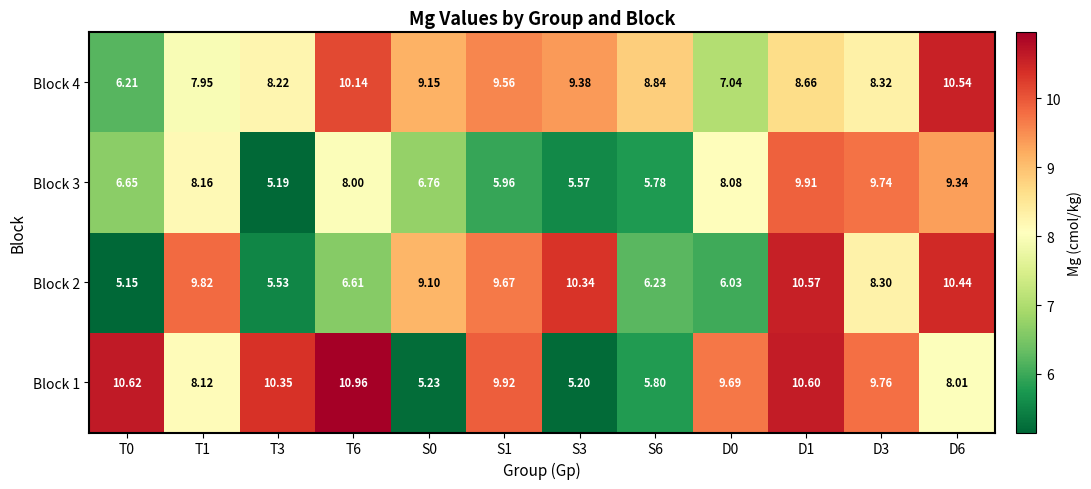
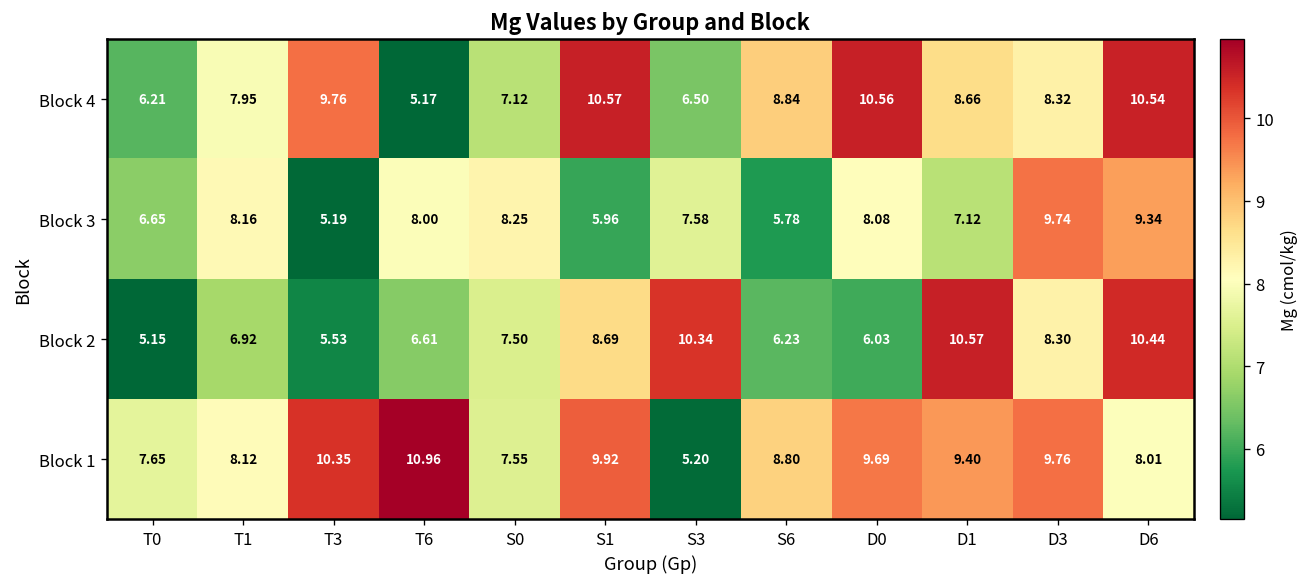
Block 4, T3: 8.22 -> 9.76
Block 4, T6: 10.14 -> 5.17
Block 4, S0: 9.15 -> 7.12
Block 4, S1: 9.56 -> 10.57
Block 4, S3: 9.38 -> 6.50
Block 4, D0: 7.04 -> 10.56
Block 3, S0: 6.76 -> 8.25
Block 3, S3: 5.57 -> 7.58
Block 3, D1: 9.91 -> 7.12
Block 2, T1: 9.82 -> 6.92
Block 2, S0: 9.10 -> 7.50
Block 2, S1: 9.67 -> 8.69
Block 1, T0: 10.62 -> 7.65
Block 1, S0: 5.23 -> 7.55
Block 1, S6: 5.80 -> 8.80
Block 1, D1: 10.60 -> 9.40
